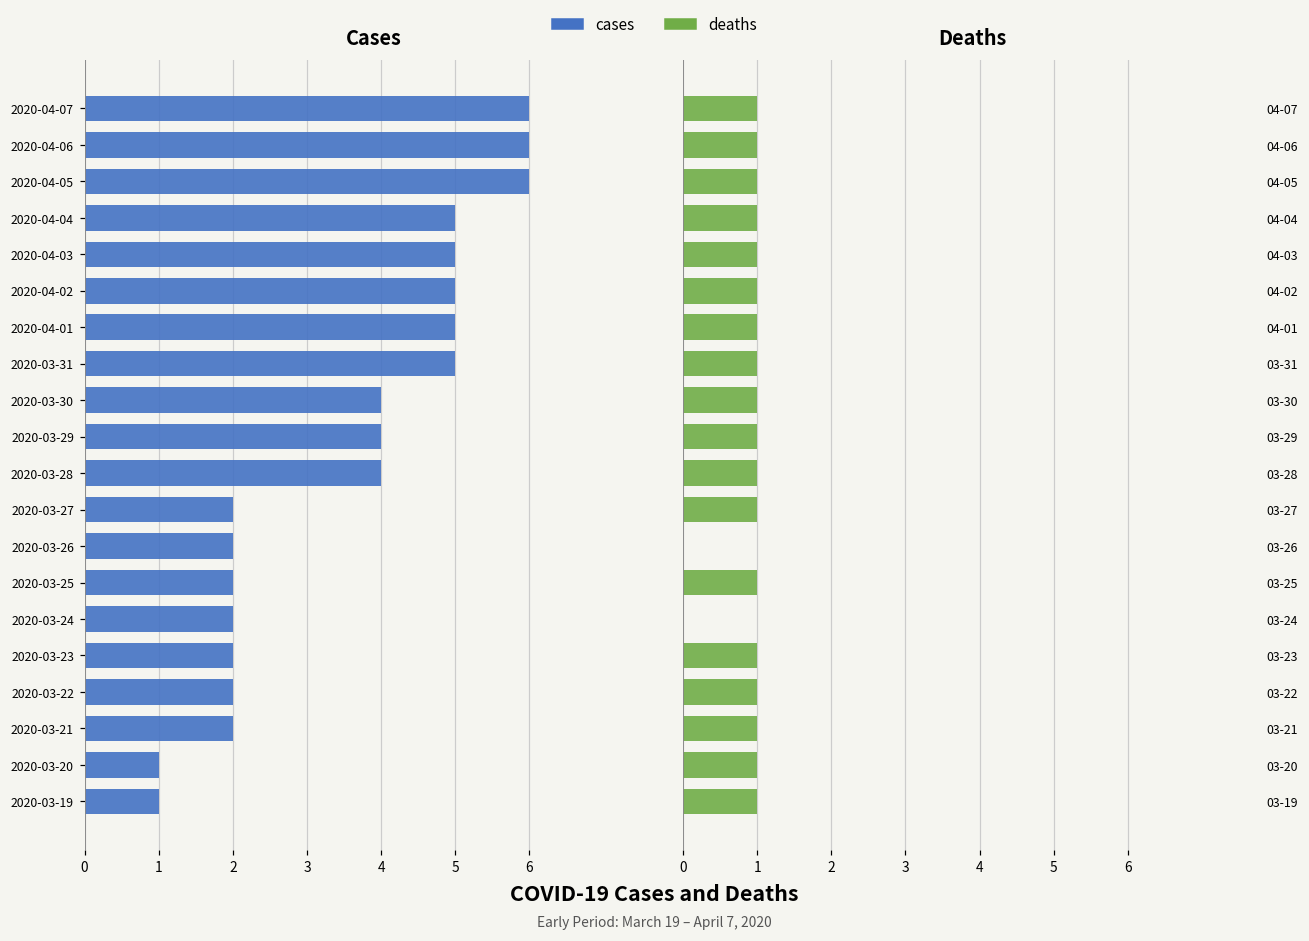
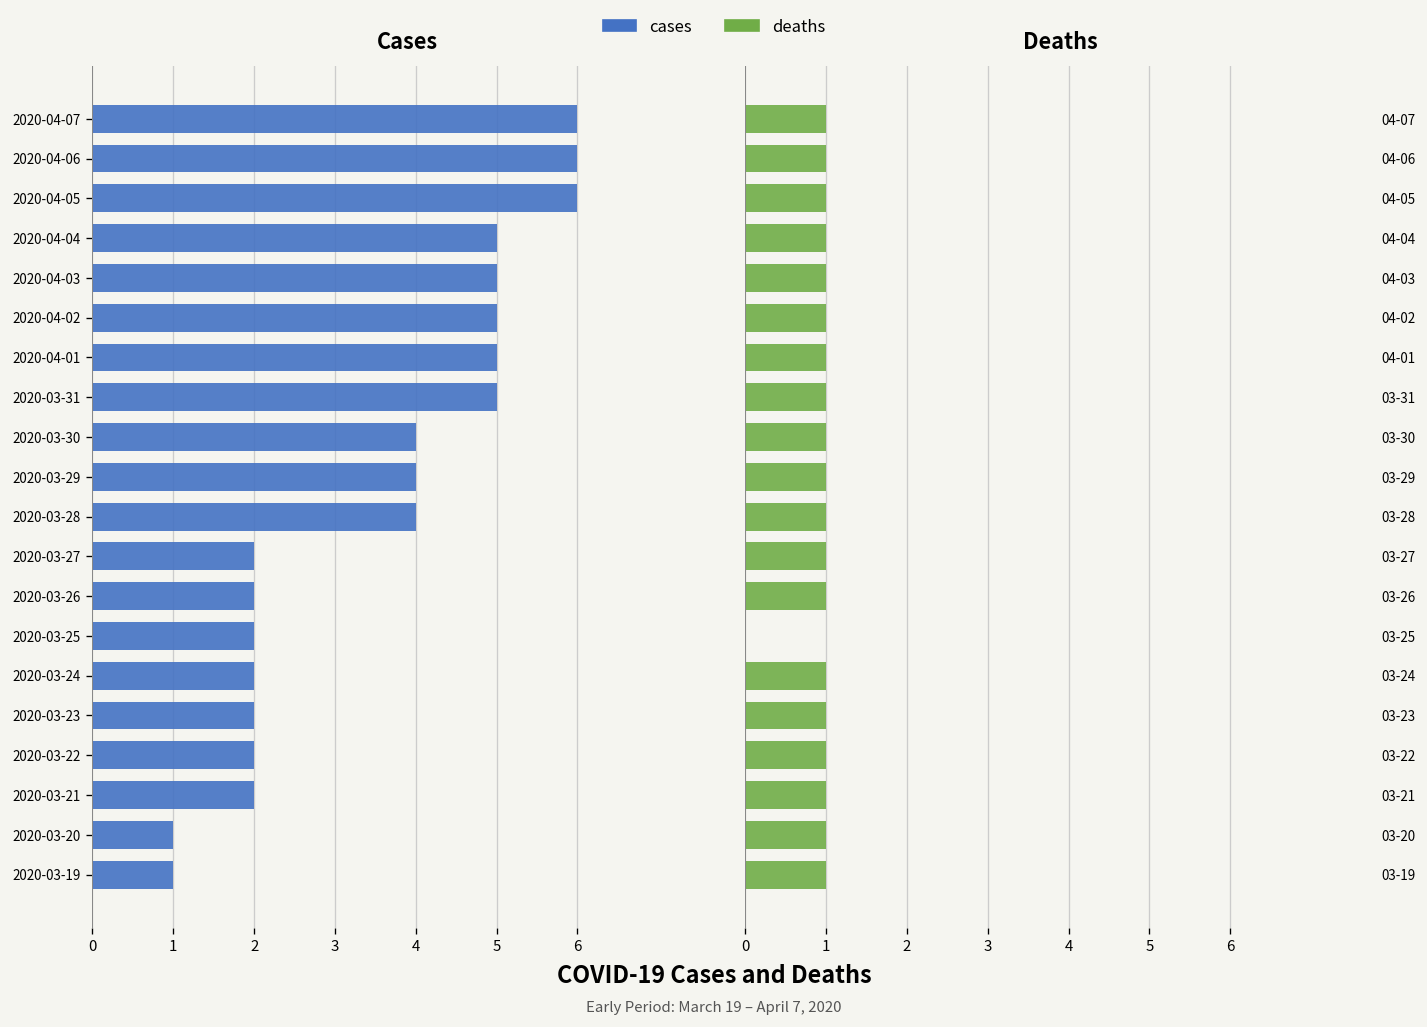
Deaths, 03-26: 0 -> 1
Deaths, 03-25: 1 -> 0
Deaths, 03-24: 0 -> 1
